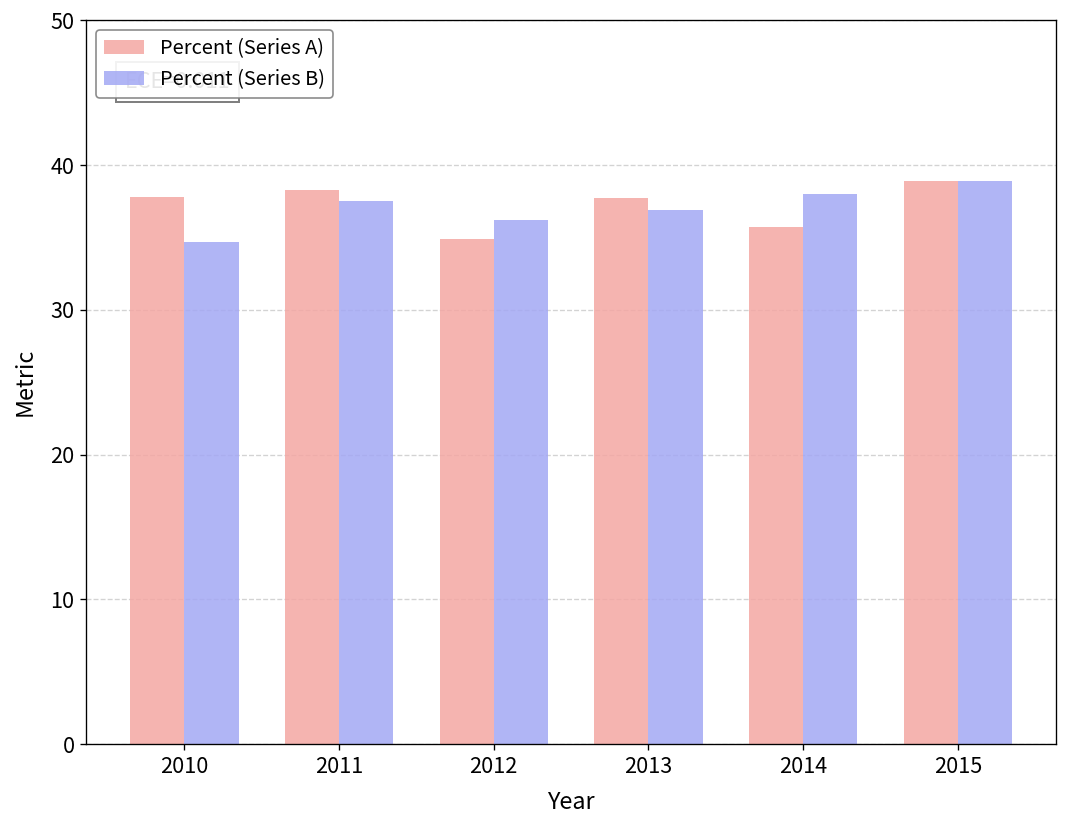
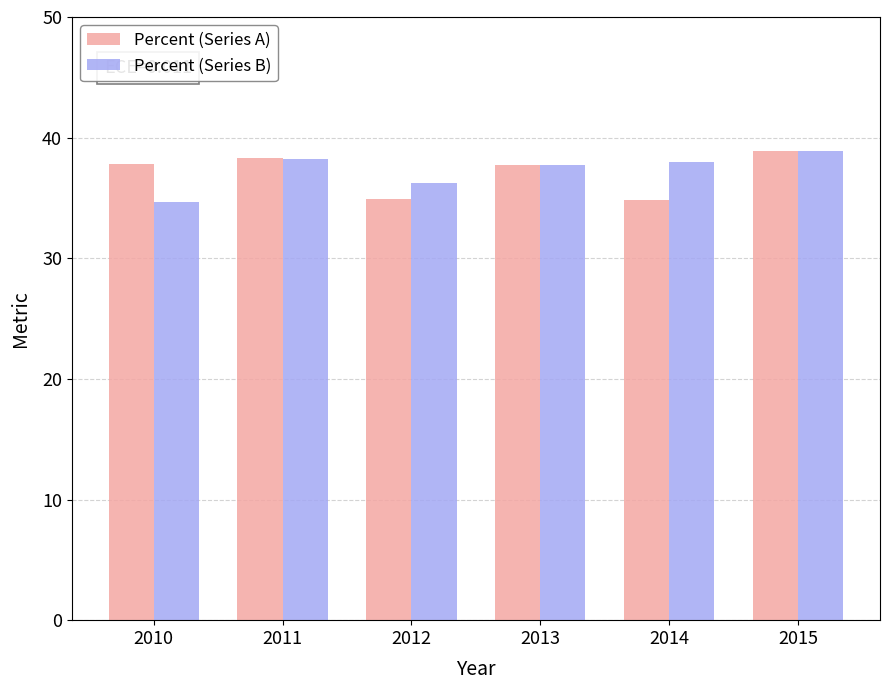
Percent (Series B), 2011: 37.5 -> 38.2
Percent (Series B), 2013: 36.9 -> 37.7
Percent (Series A), 2014: 35.7 -> 34.8
